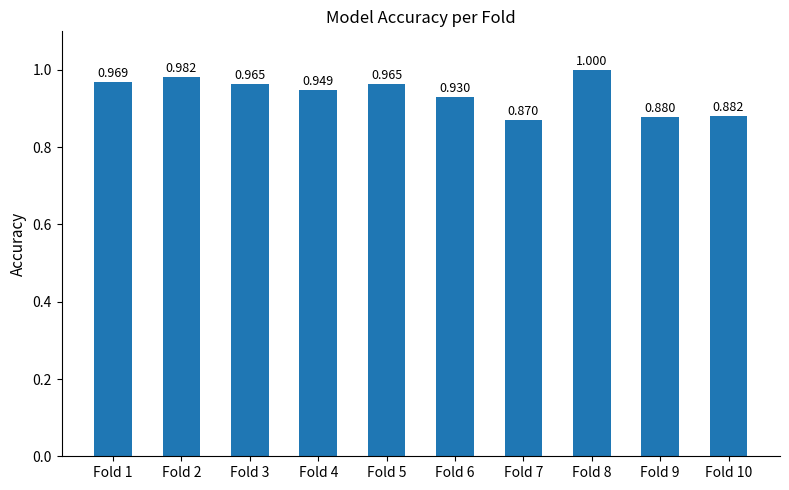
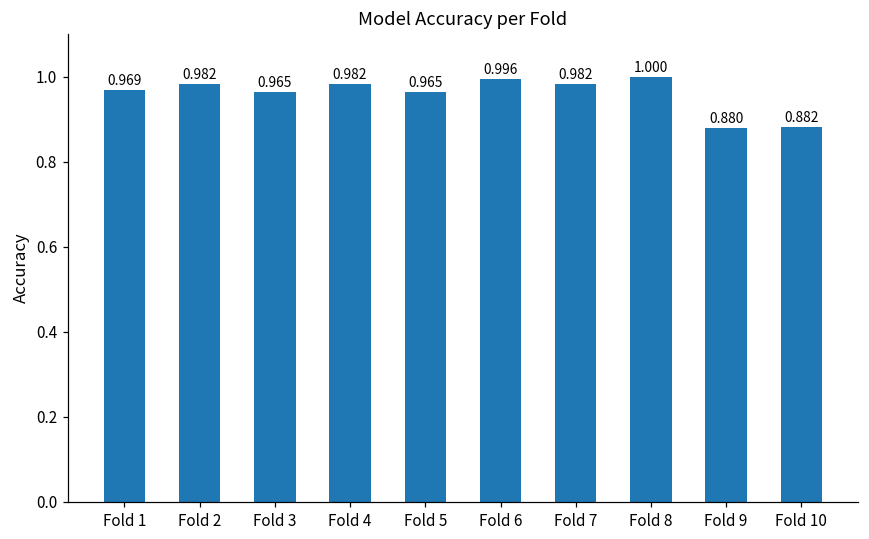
Fold 4: 0.949 -> 0.982
Fold 6: 0.930 -> 0.996
Fold 7: 0.870 -> 0.982
